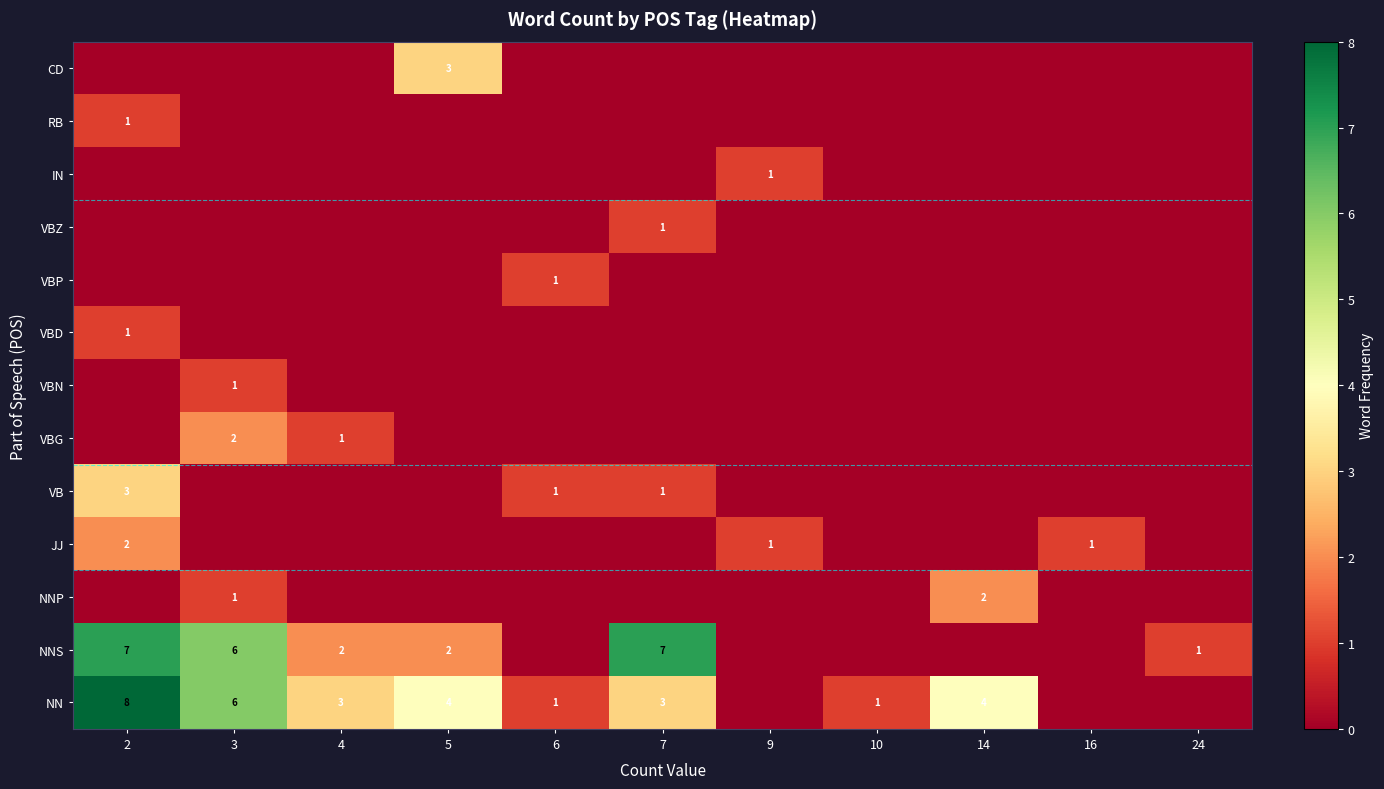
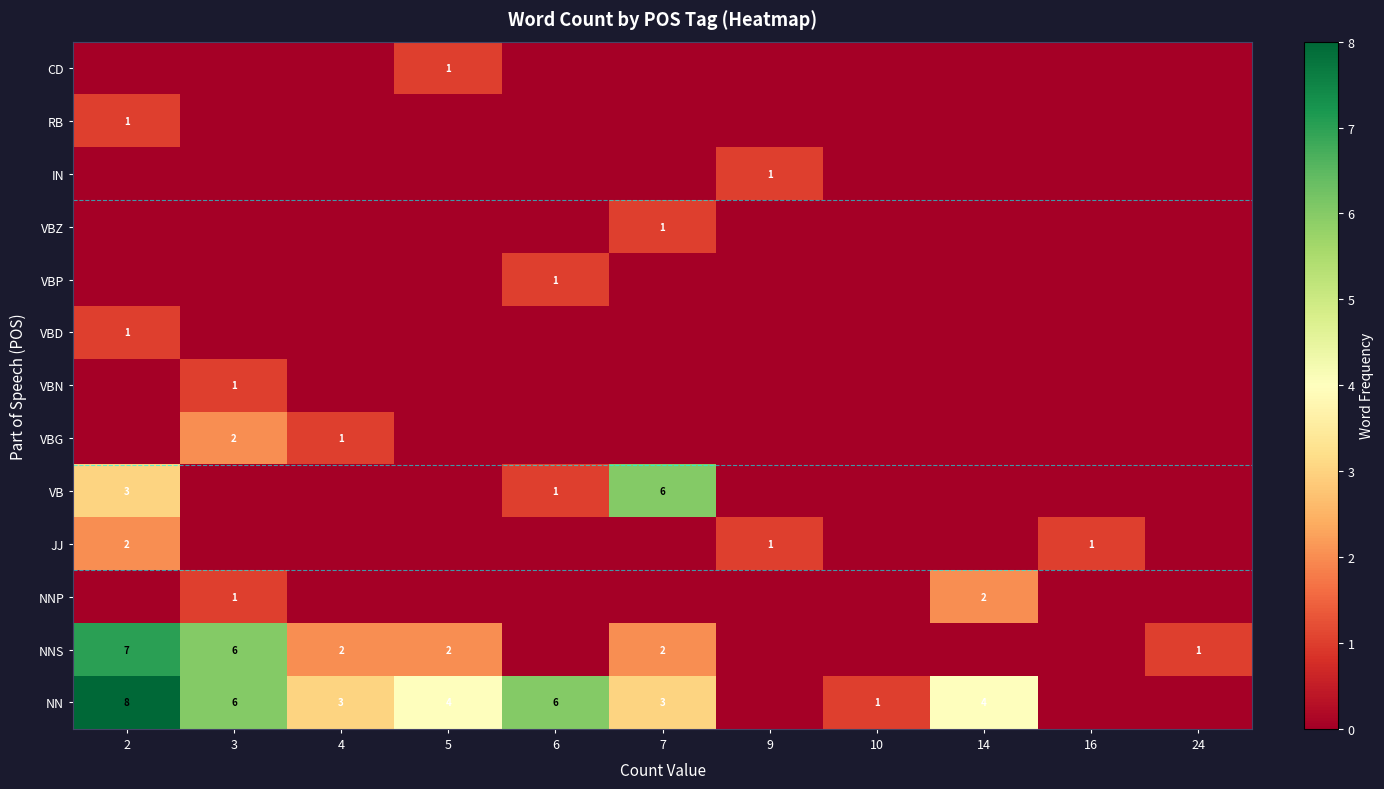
CD, 5: 3 -> 1
VB, 7: 1 -> 6
NNS, 7: 7 -> 2
NN, 6: 1 -> 6
